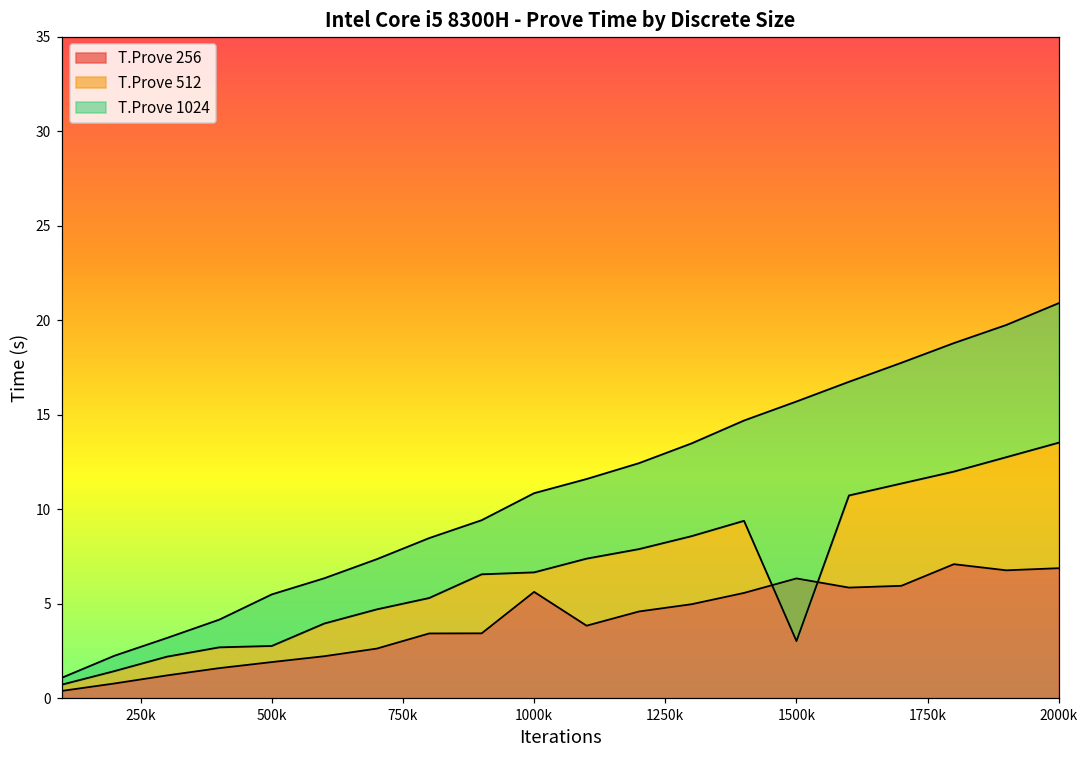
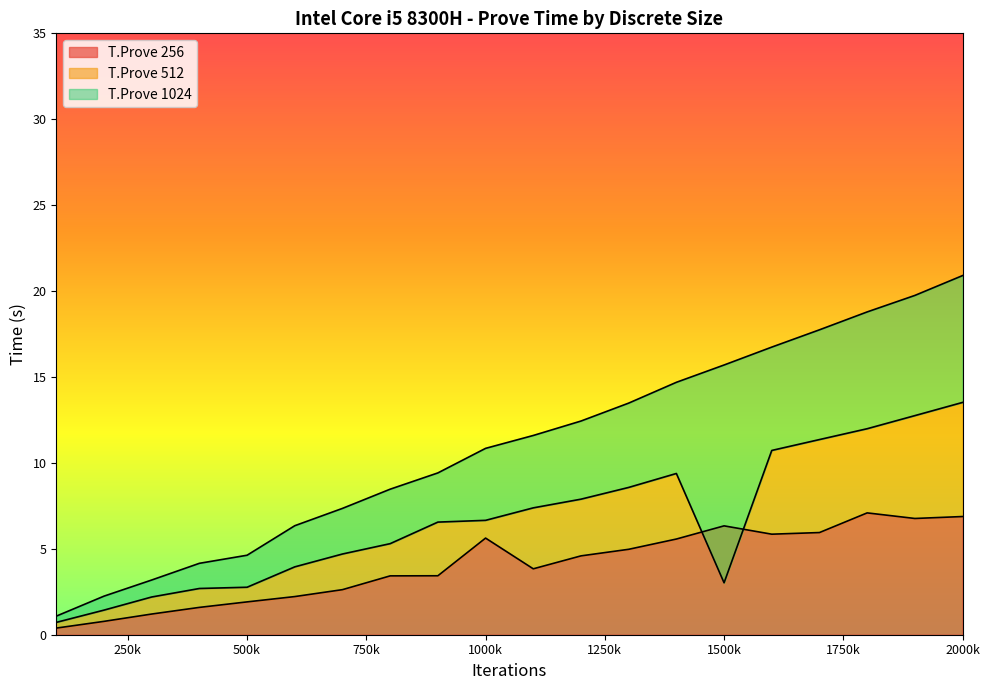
T.Prove 1024, 500k: 5.5 -> 4.6
